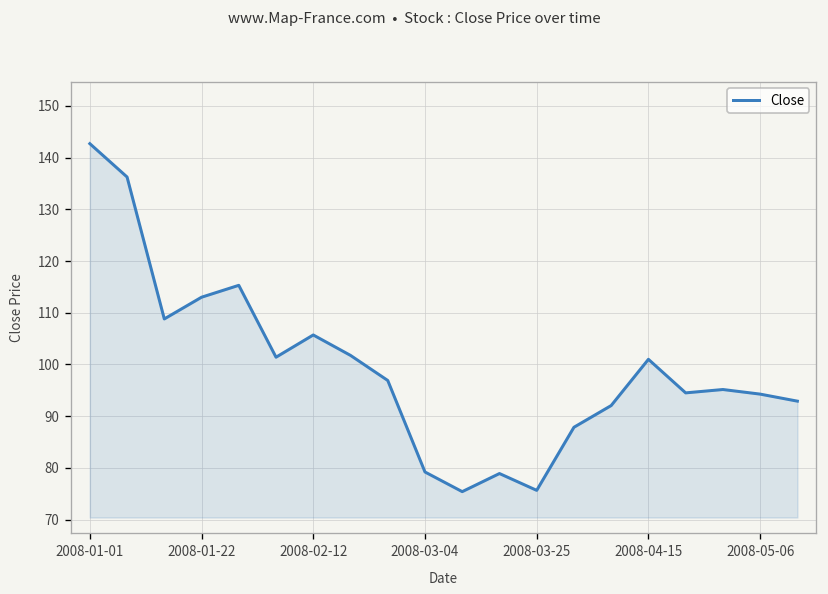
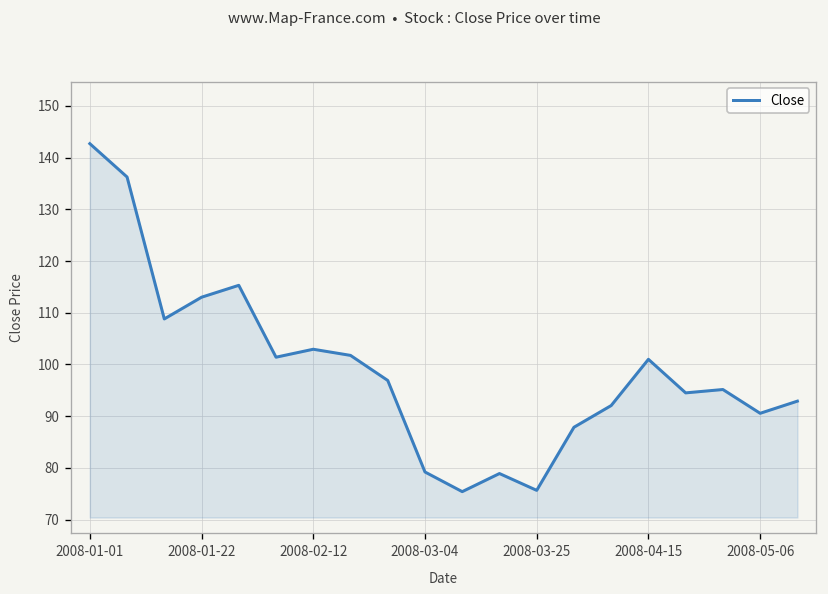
2008-02-12: 106 -> 103
2008-05-06: 94 -> 91
